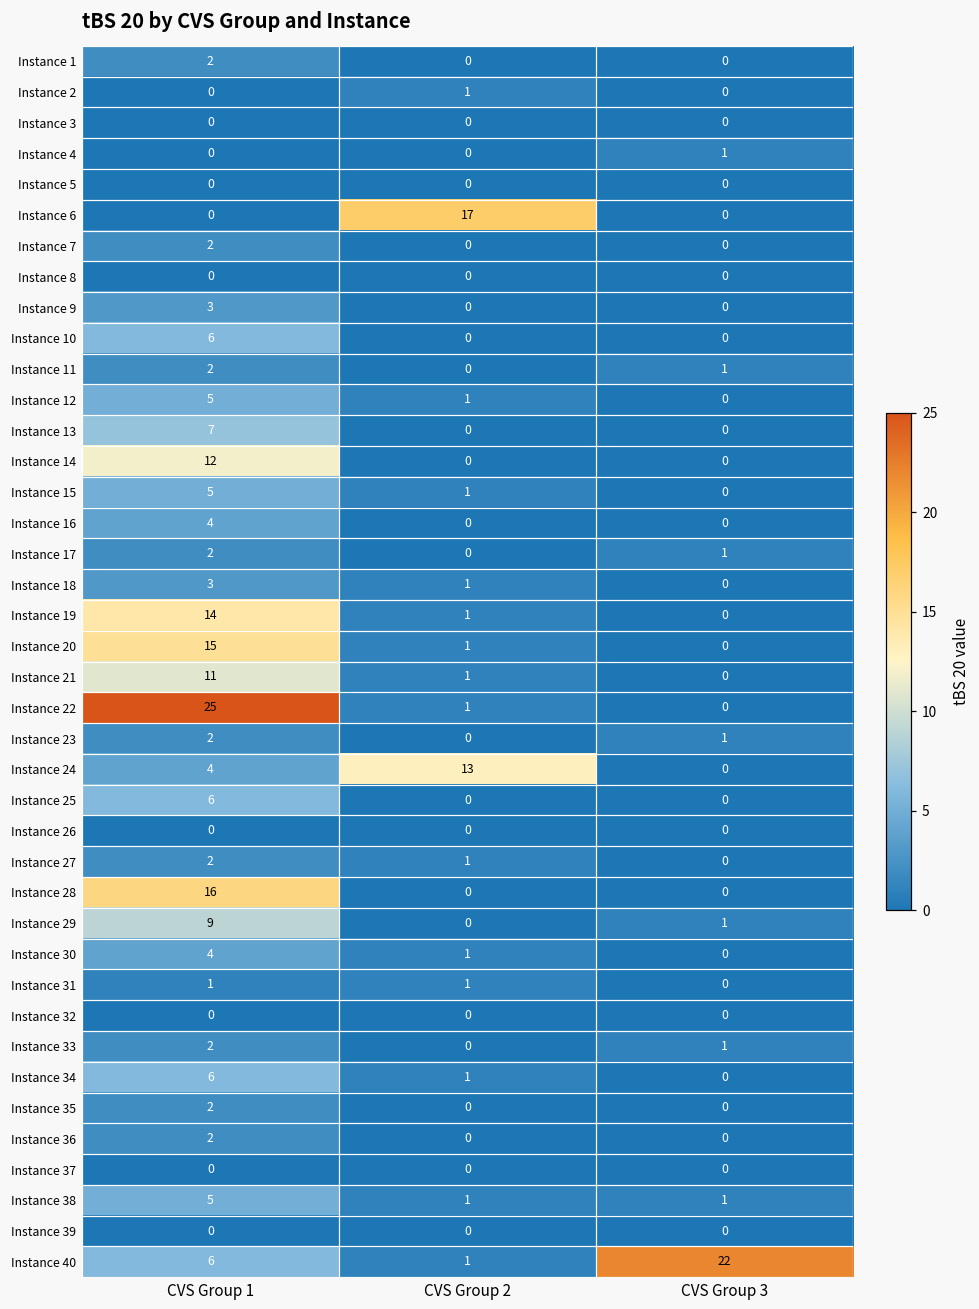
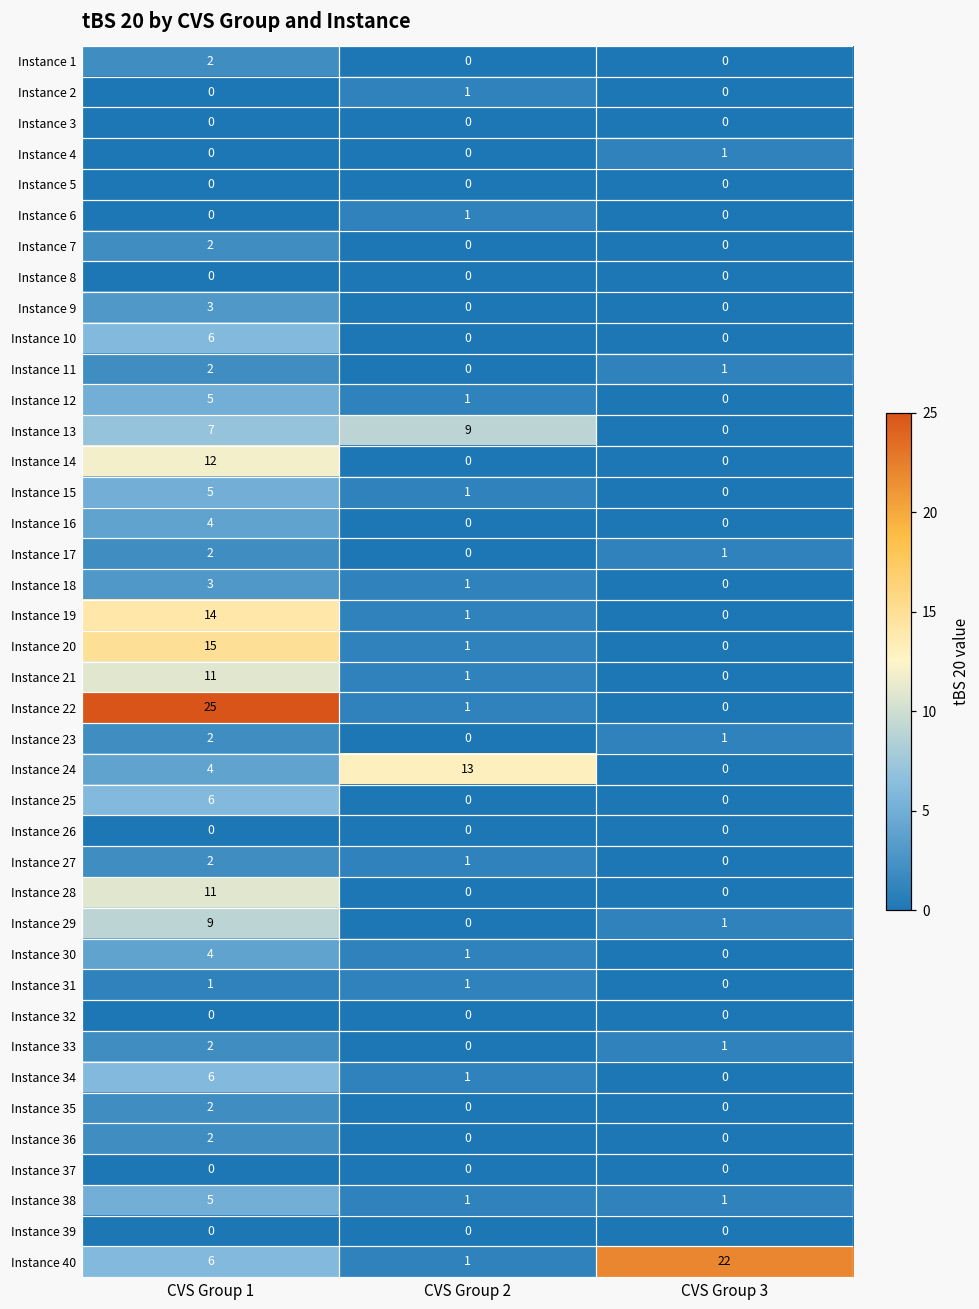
Instance 6, CVS Group 2: 17 -> 1
Instance 13, CVS Group 2: 0 -> 9
Instance 28, CVS Group 1: 16 -> 11
